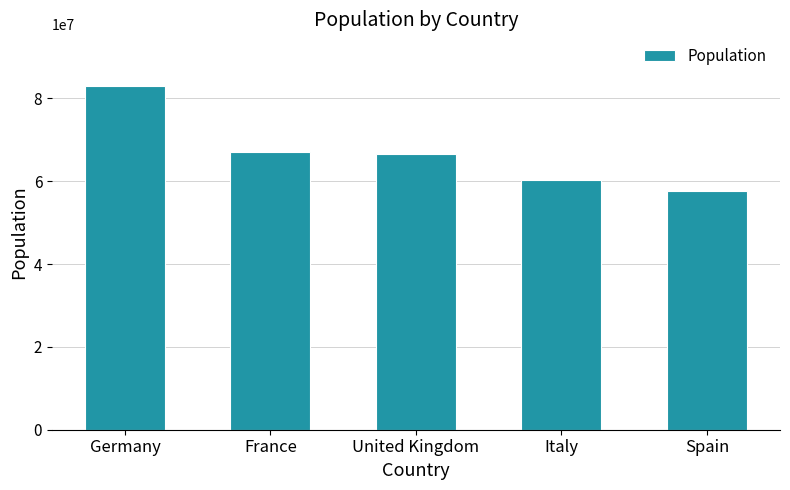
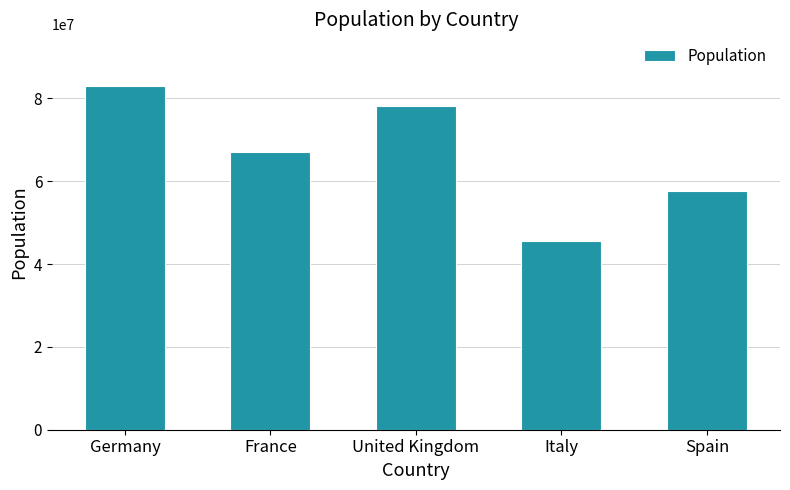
United Kingdom: 67000000 -> 78000000
Italy: 60000000 -> 46000000
